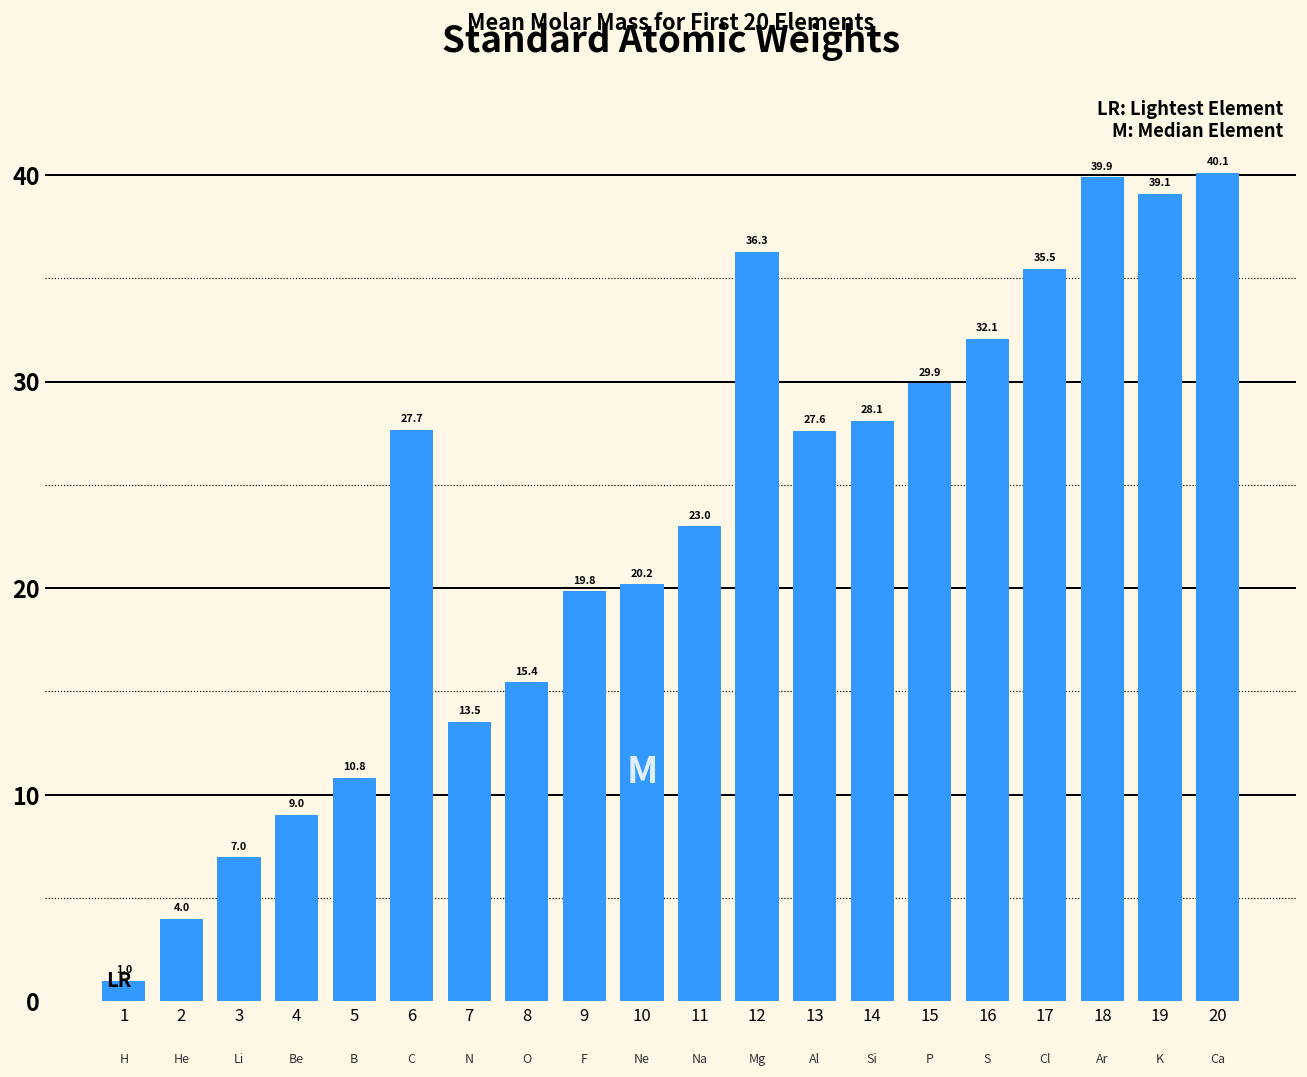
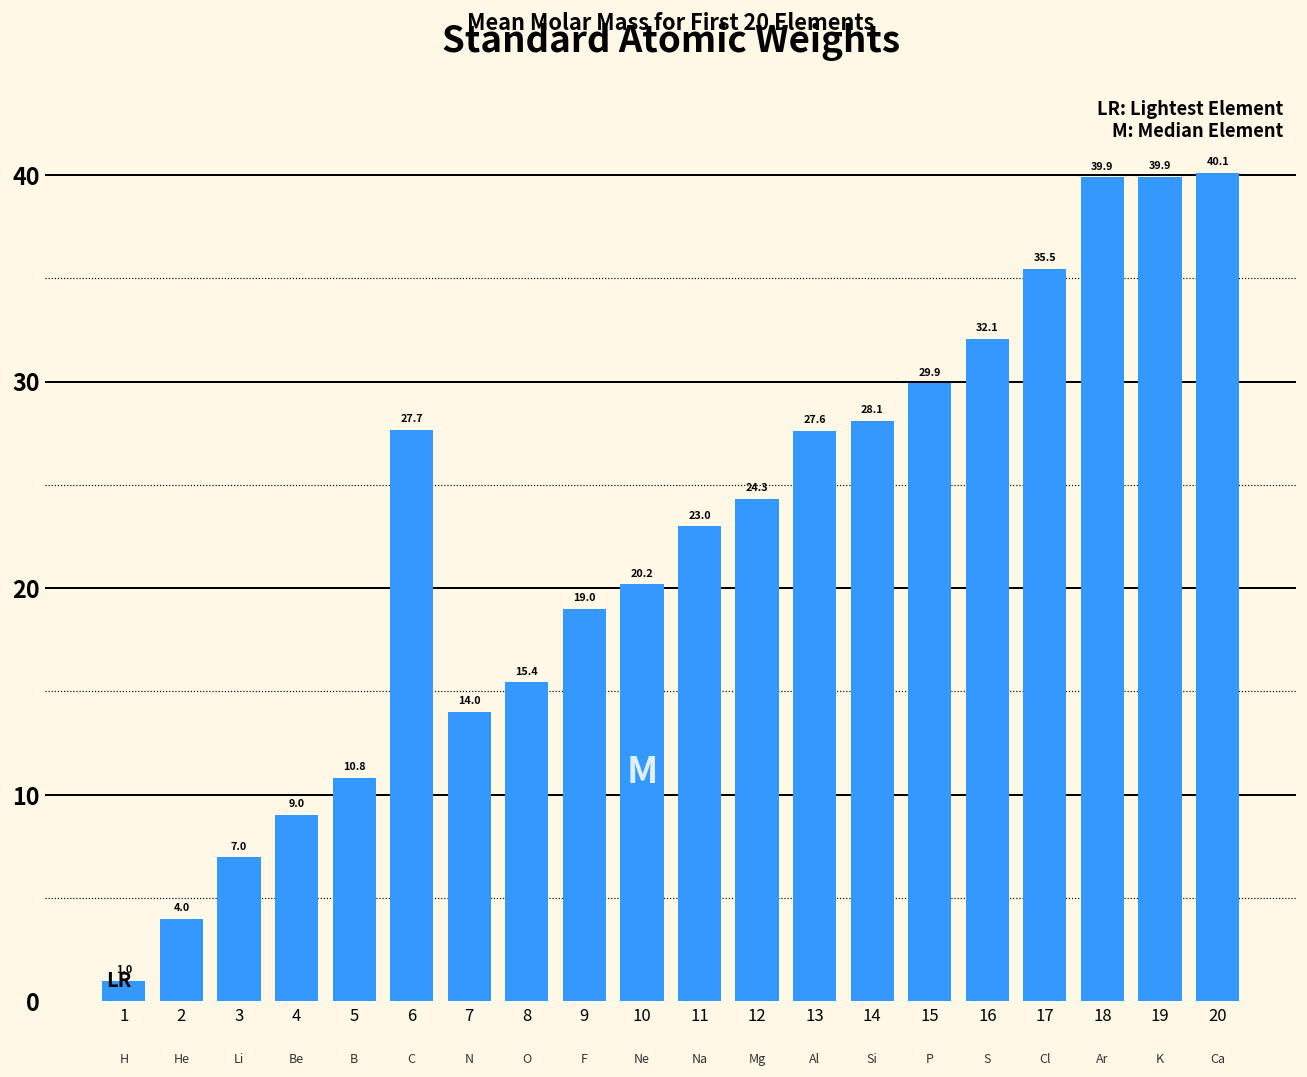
7: 13.5 -> 14.0
9: 19.8 -> 19.0
12: 36.3 -> 24.3
19: 39.1 -> 39.9
